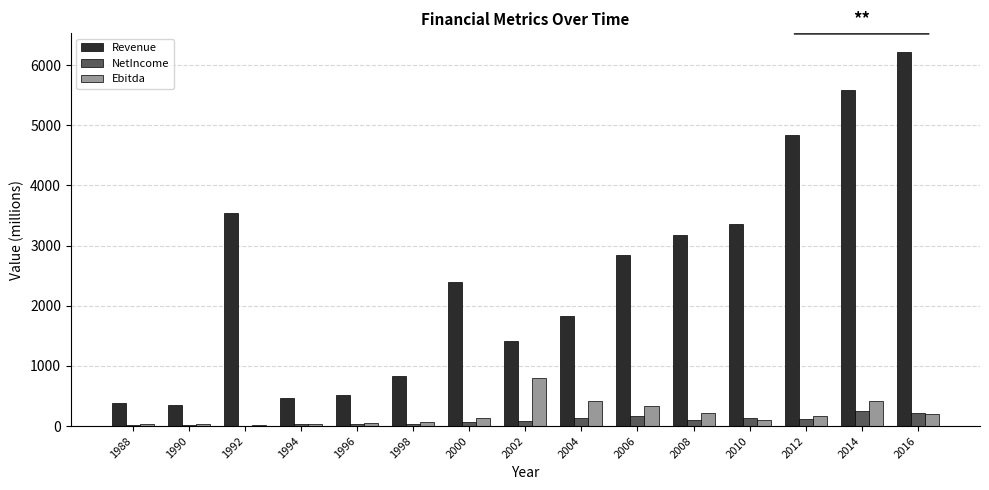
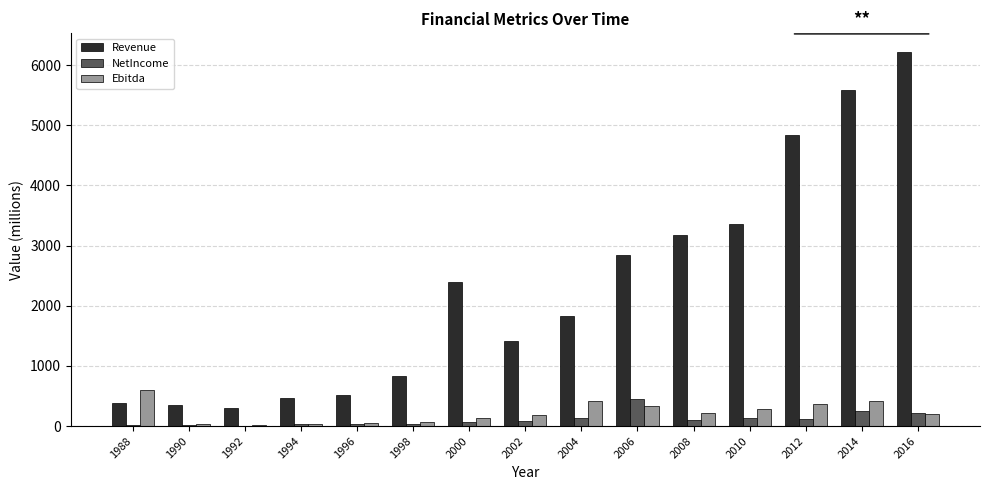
Ebitda, 1988: 0 -> 600
Revenue, 1992: 3500 -> 300
Ebitda, 2002: 800 -> 200
NetIncome, 2006: 200 -> 400
Ebitda, 2010: 100 -> 300
Ebitda, 2012: 200 -> 400
